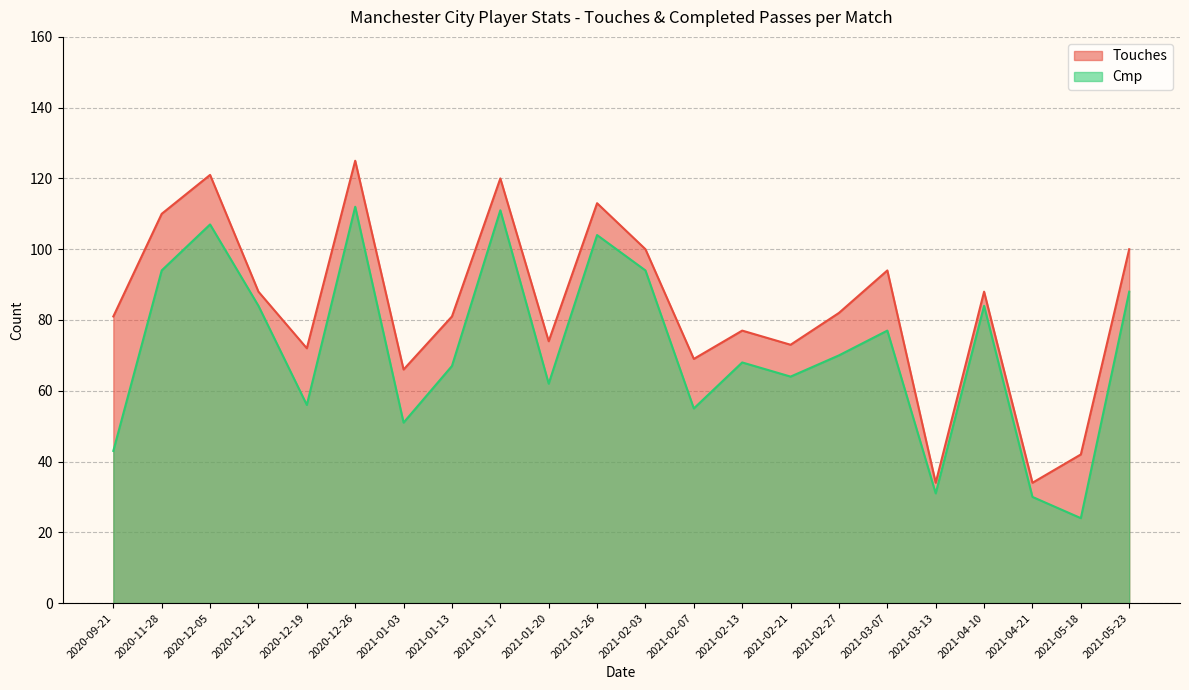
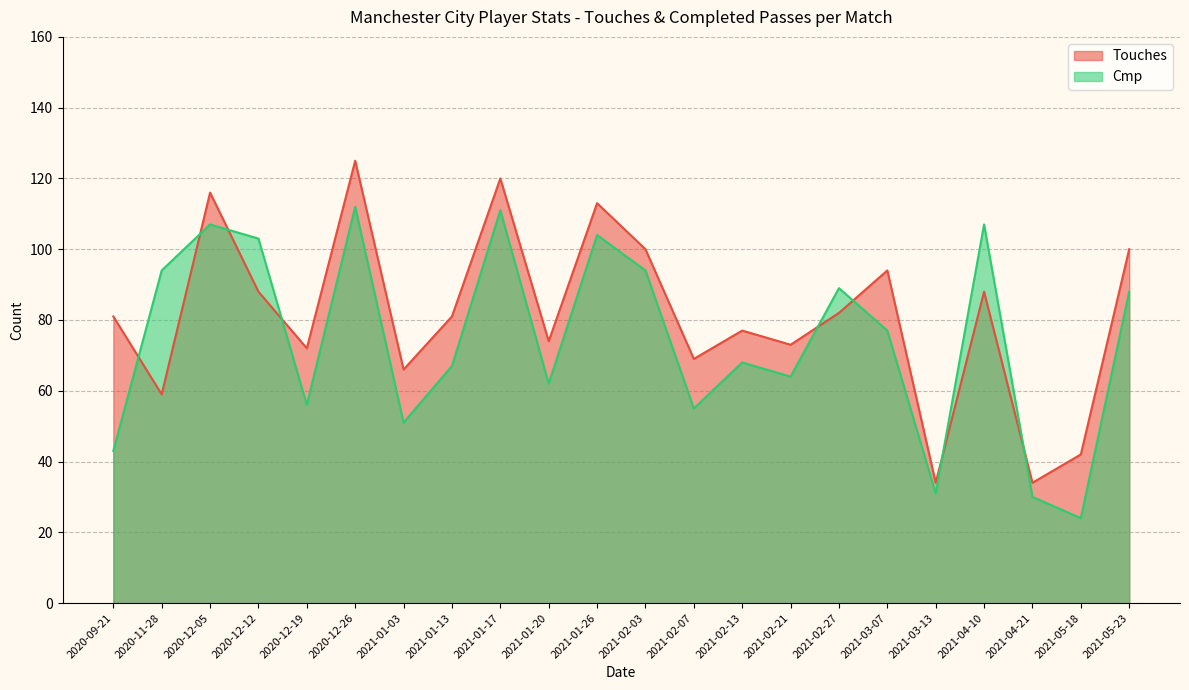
Touches, 2020-11-28: 110 -> 59
Touches, 2020-12-05: 121 -> 116
Cmp, 2020-12-12: 84 -> 103
Cmp, 2021-02-27: 70 -> 89
Cmp, 2021-04-10: 84 -> 107
